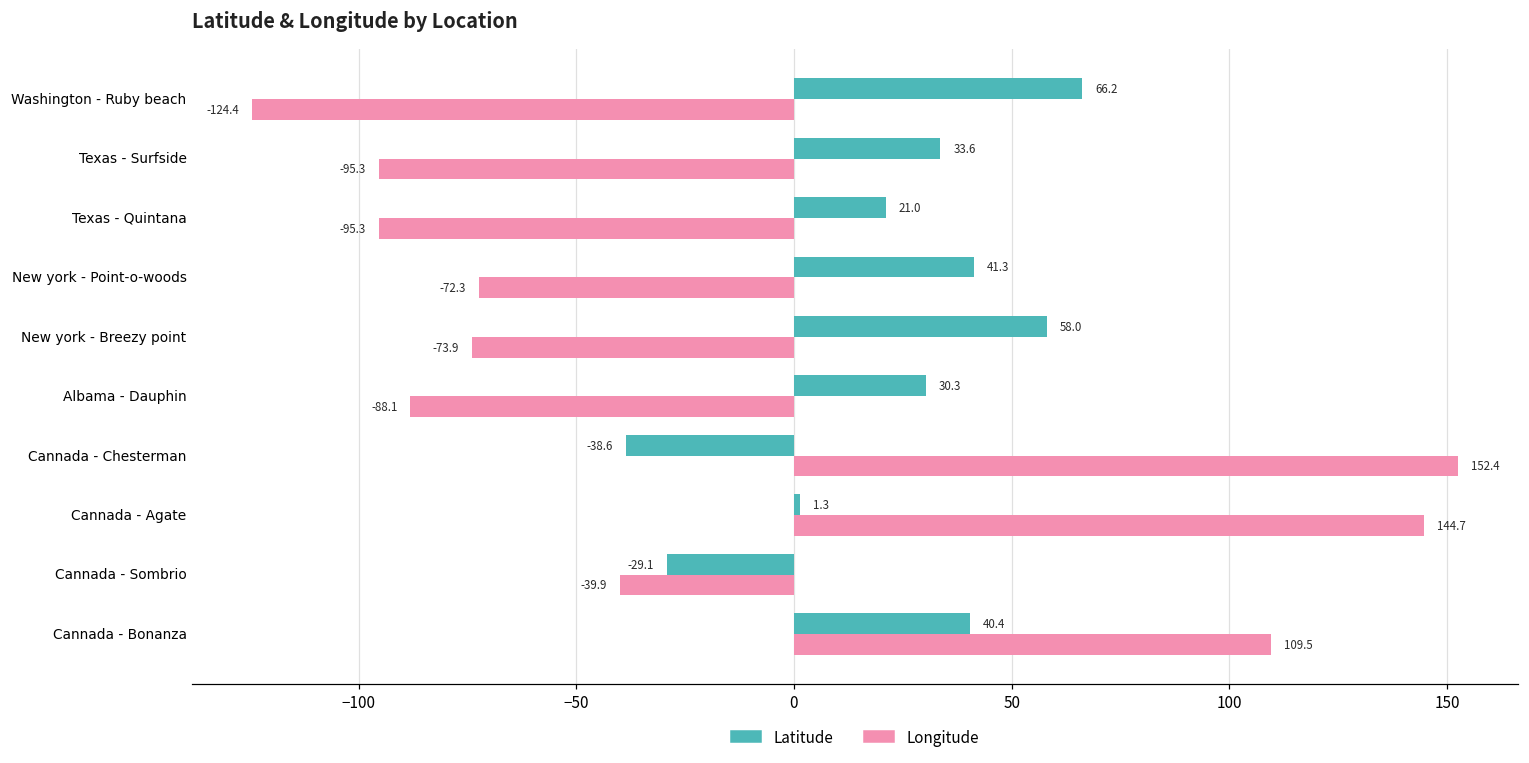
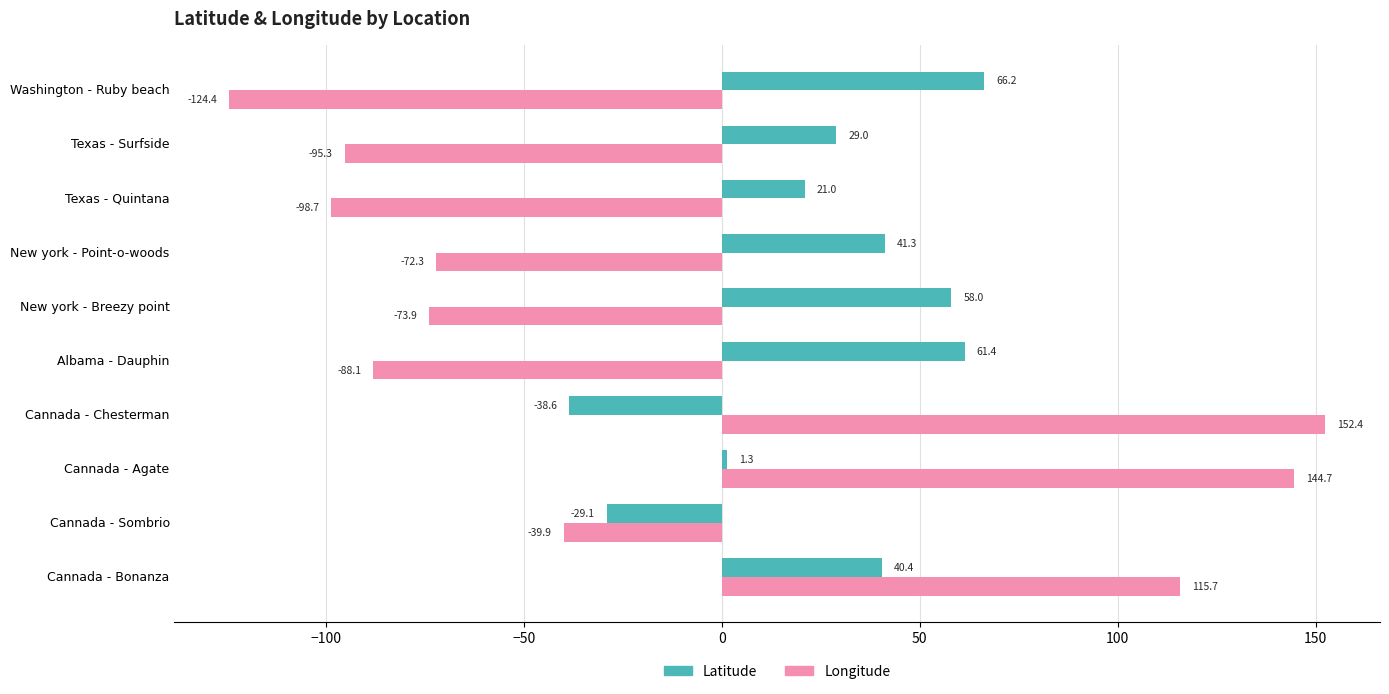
Latitude, Texas - Surfside: 33.6 -> 29.0
Longitude, Texas - Quintana: -95.3 -> -98.7
Latitude, Albama - Dauphin: 30.3 -> 61.4
Longitude, Cannada - Bonanza: 109.5 -> 115.7
